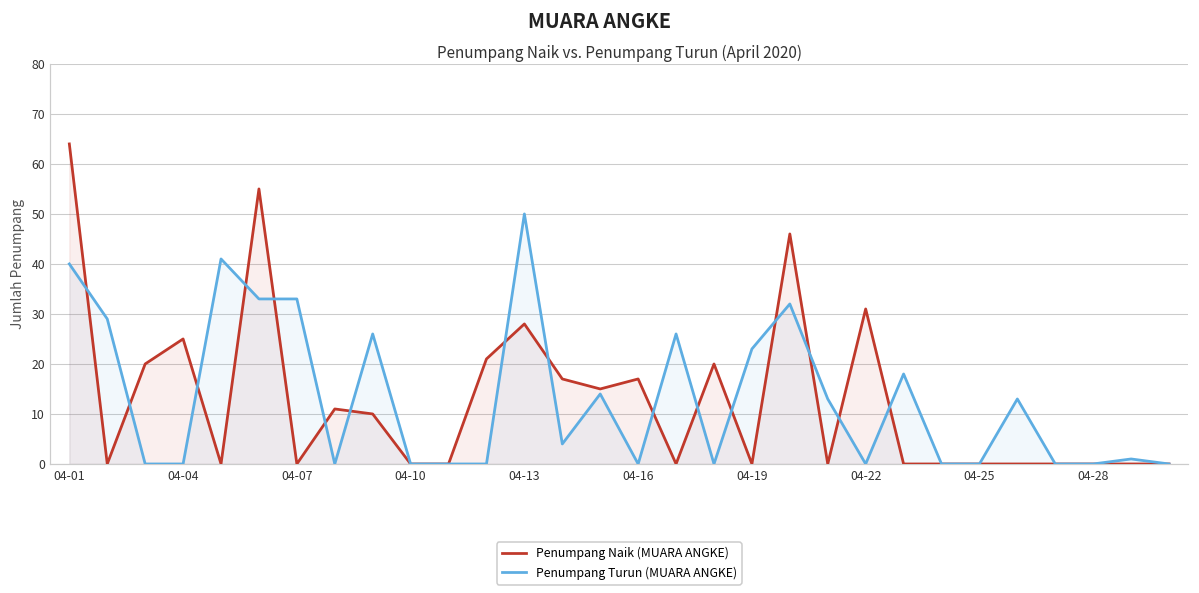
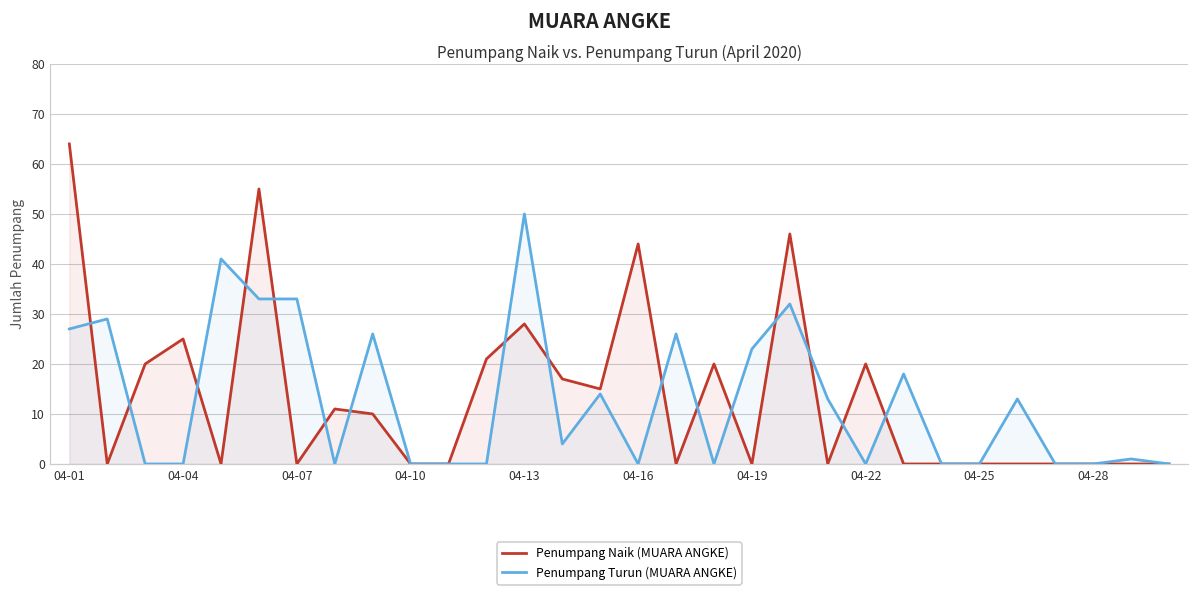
Penumpang Turun (MUARA ANGKE), 04-01: 40 -> 27
Penumpang Naik (MUARA ANGKE), 04-16: 17 -> 44
Penumpang Naik (MUARA ANGKE), 04-22: 31 -> 20
